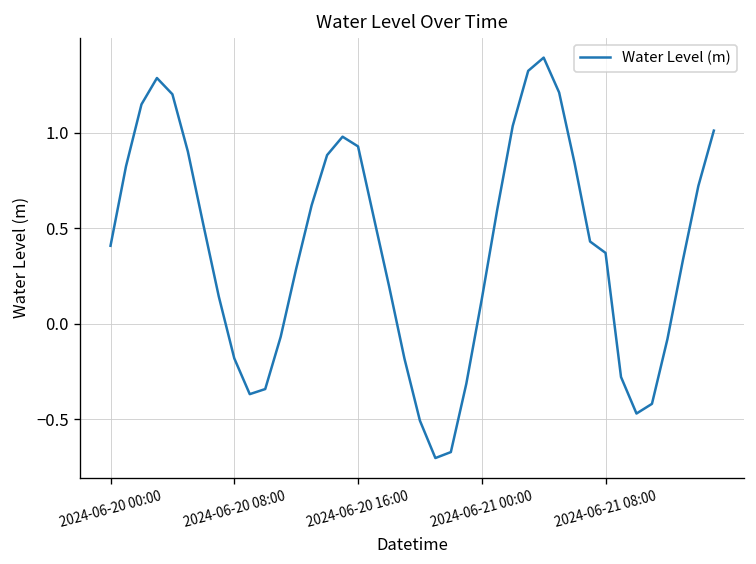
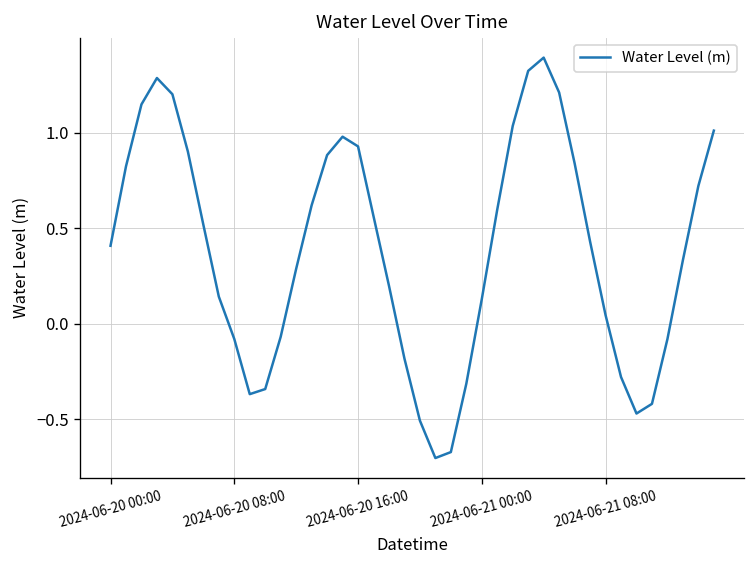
2024-06-20 08:00: -0.18 -> -0.08
2024-06-21 08:00: 0.37 -> 0.05
